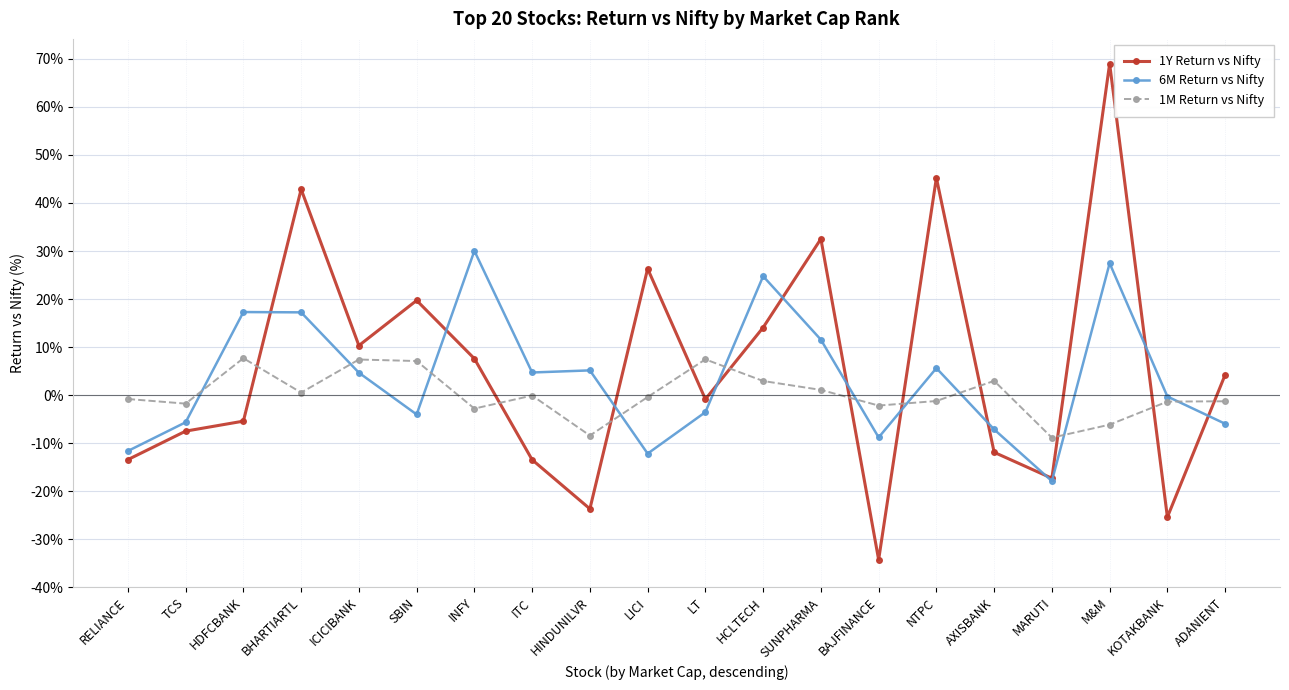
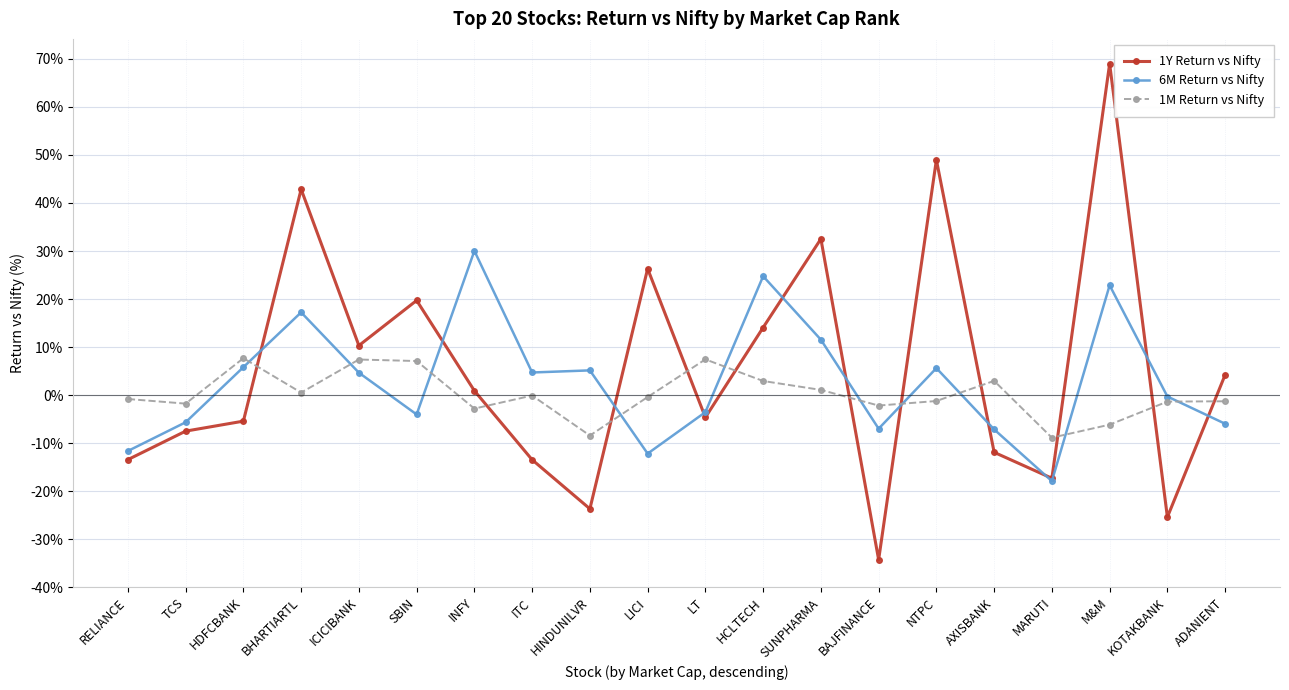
6M Return vs Nifty, HDFCBANK: 17% -> 6%
1Y Return vs Nifty, INFY: 8% -> 1%
1Y Return vs Nifty, LT: -1% -> -5%
6M Return vs Nifty, BAJFINANCE: -9% -> -7%
1Y Return vs Nifty, NTPC: 45% -> 49%
6M Return vs Nifty, M&M: 27% -> 23%
